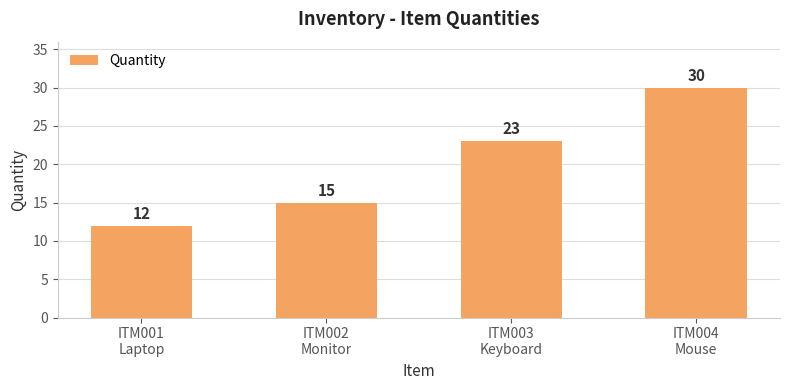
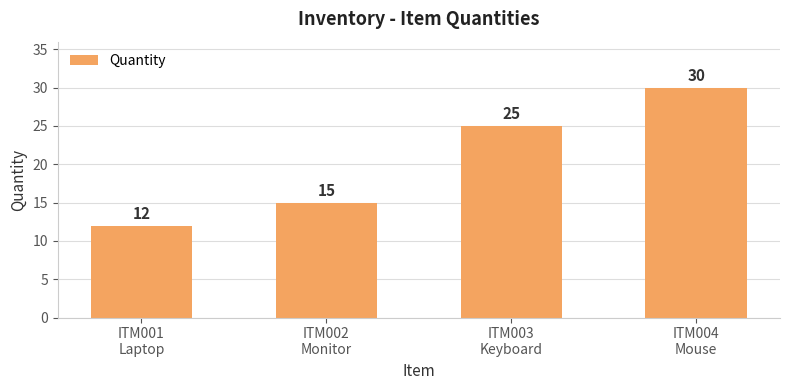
ITM003 Keyboard: 23 -> 25
